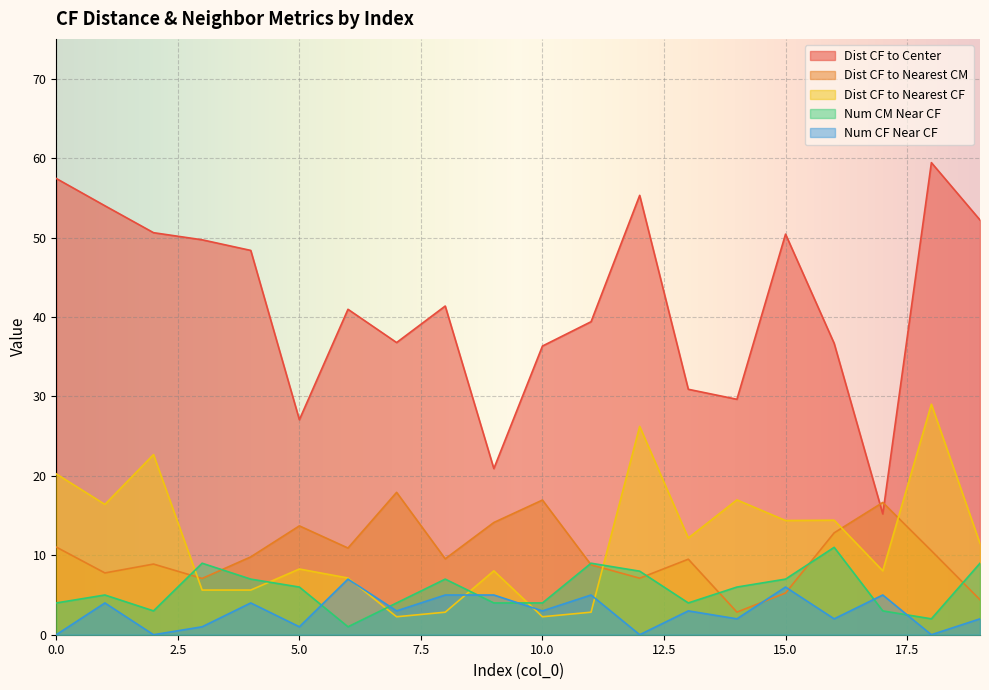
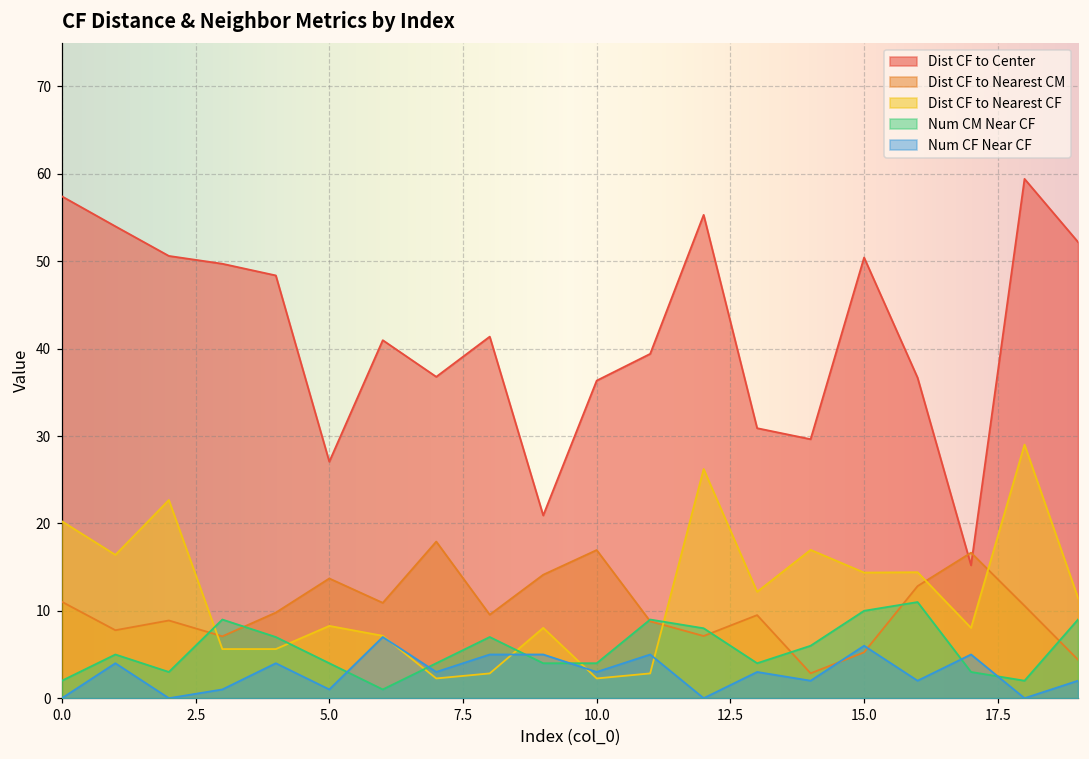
Num CM Near CF, 0.0: 4 -> 2
Num CM Near CF, 5.0: 6 -> 4
Num CM Near CF, 15.0: 7 -> 10
